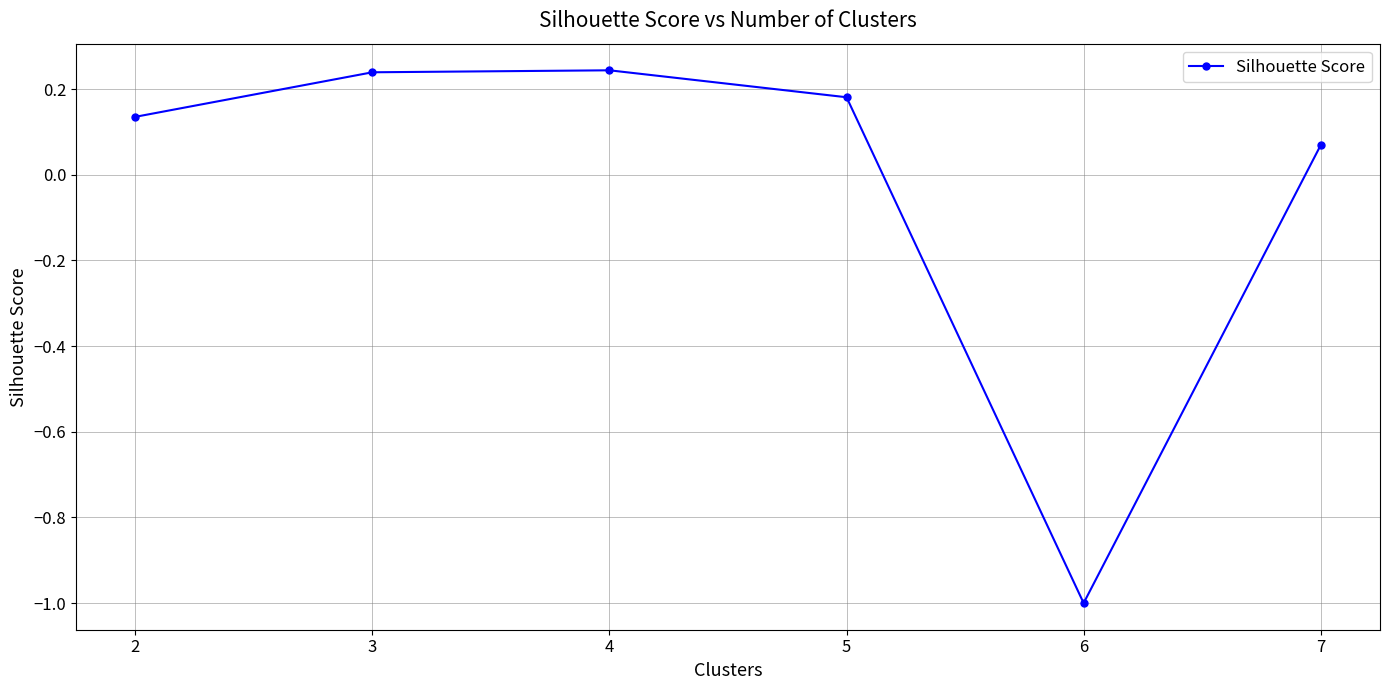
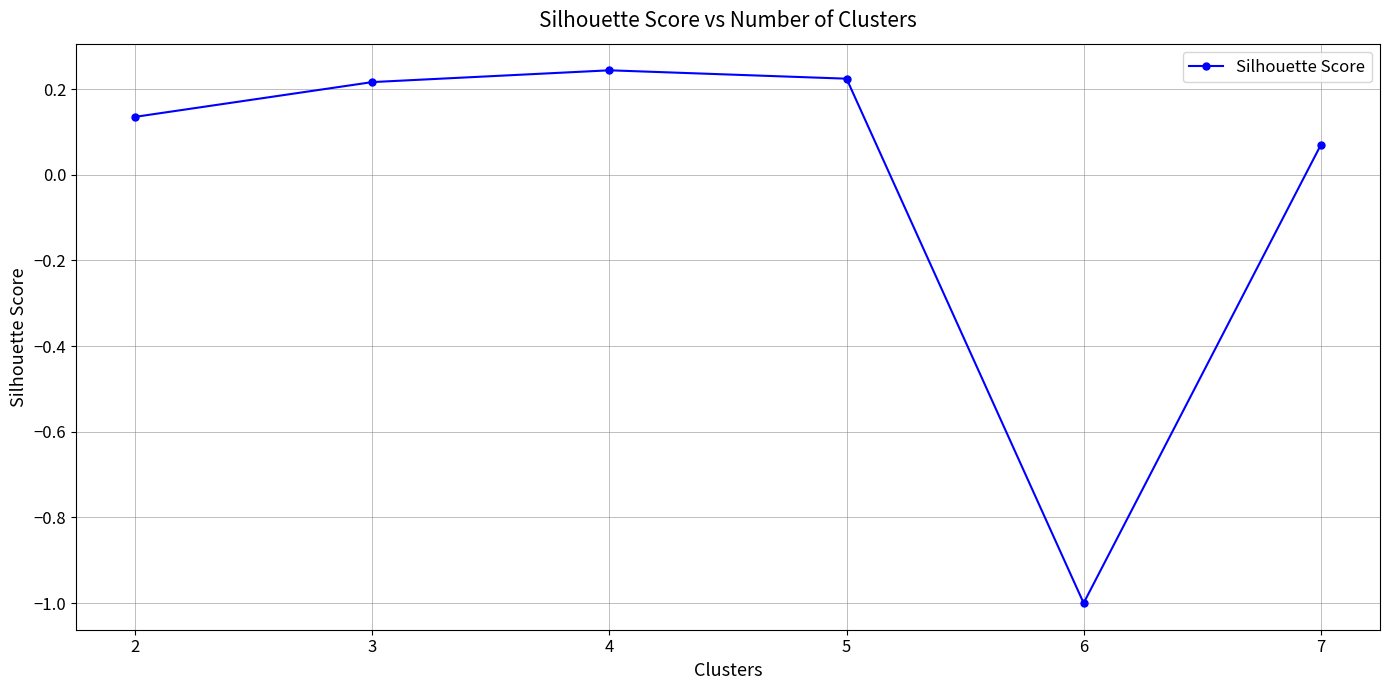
3: 0.24 -> 0.22
5: 0.18 -> 0.22
